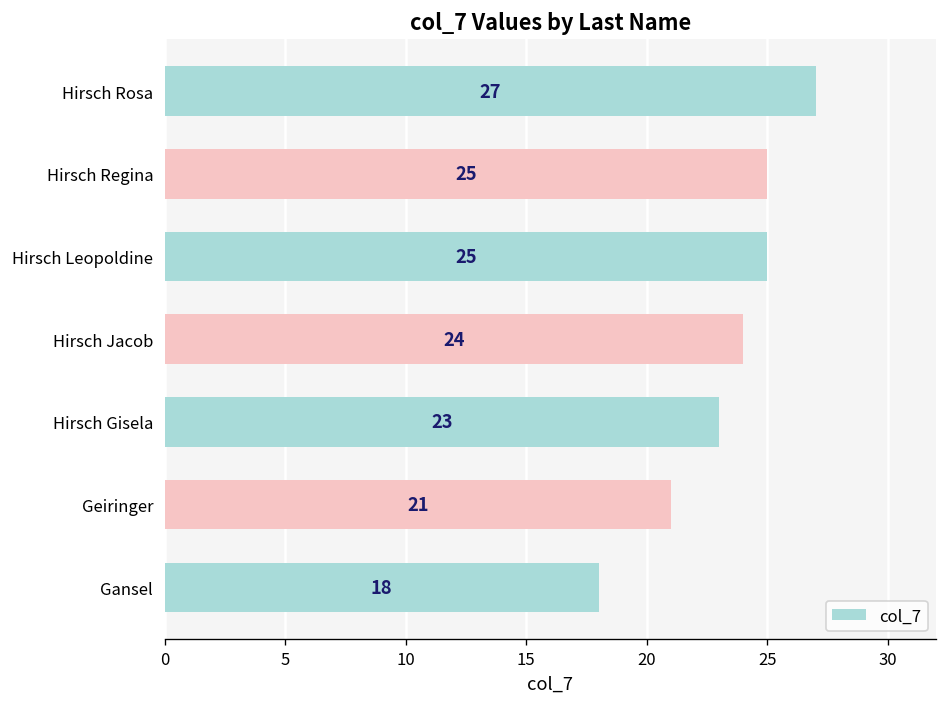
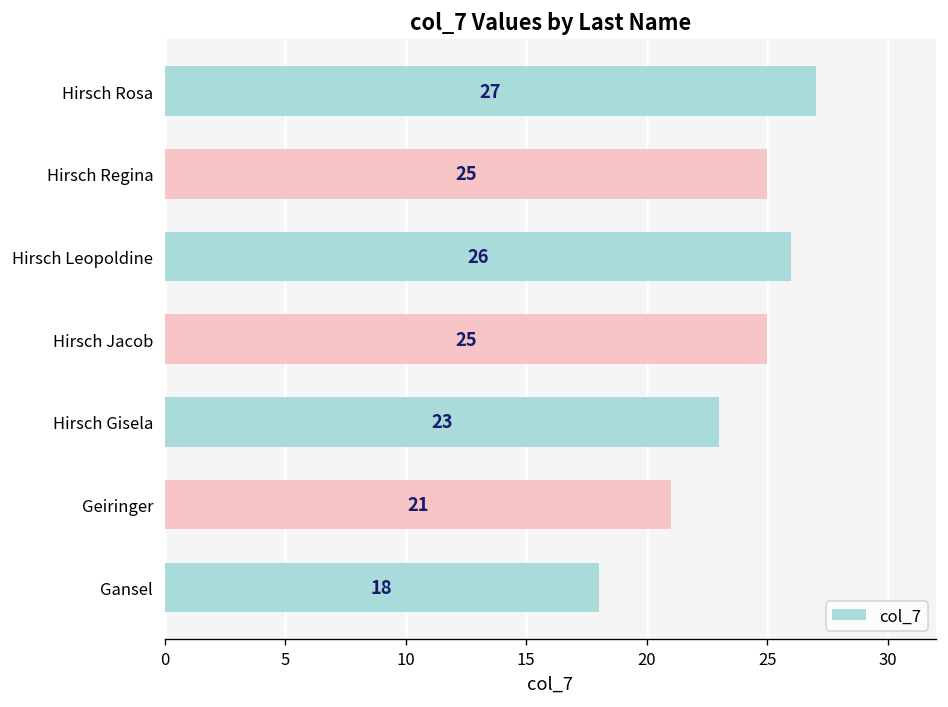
Hirsch Leopoldine: 25 -> 26
Hirsch Jacob: 24 -> 25
